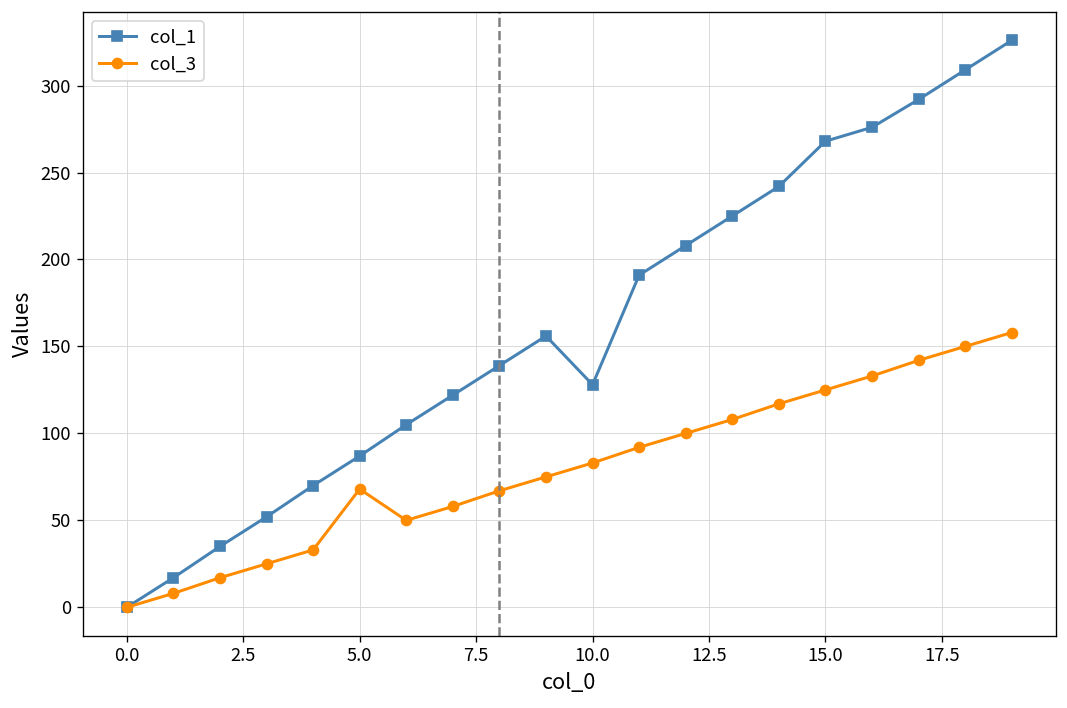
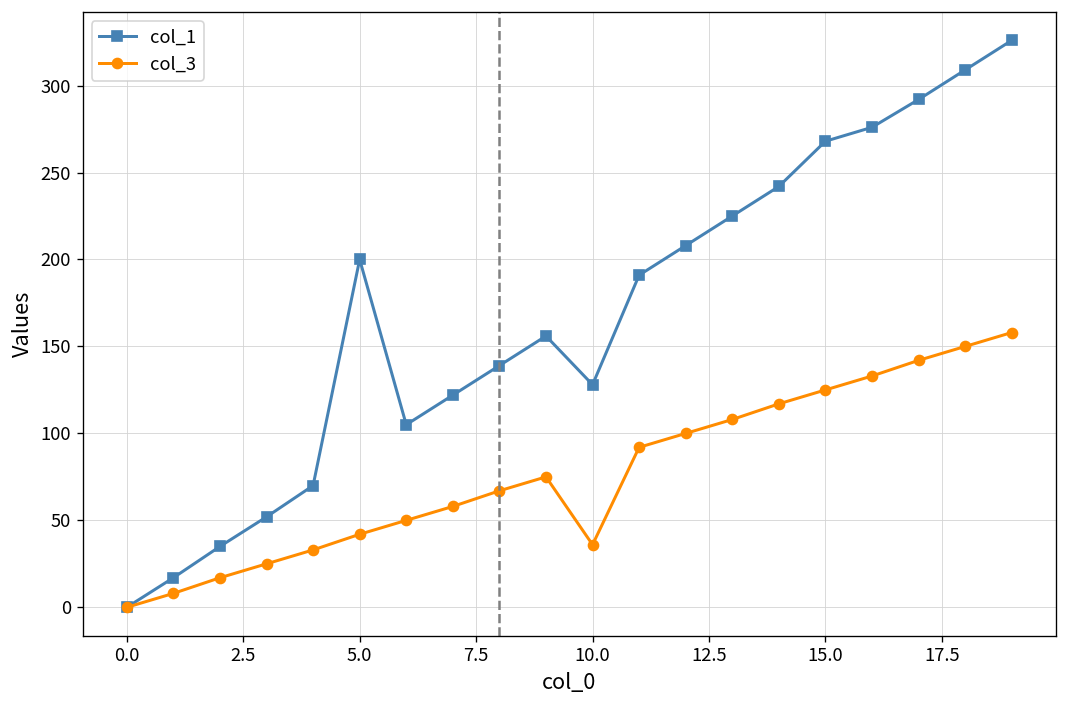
col_1, 5.0: 87 -> 200
col_3, 5.0: 68 -> 42
col_3, 10.0: 83 -> 36
